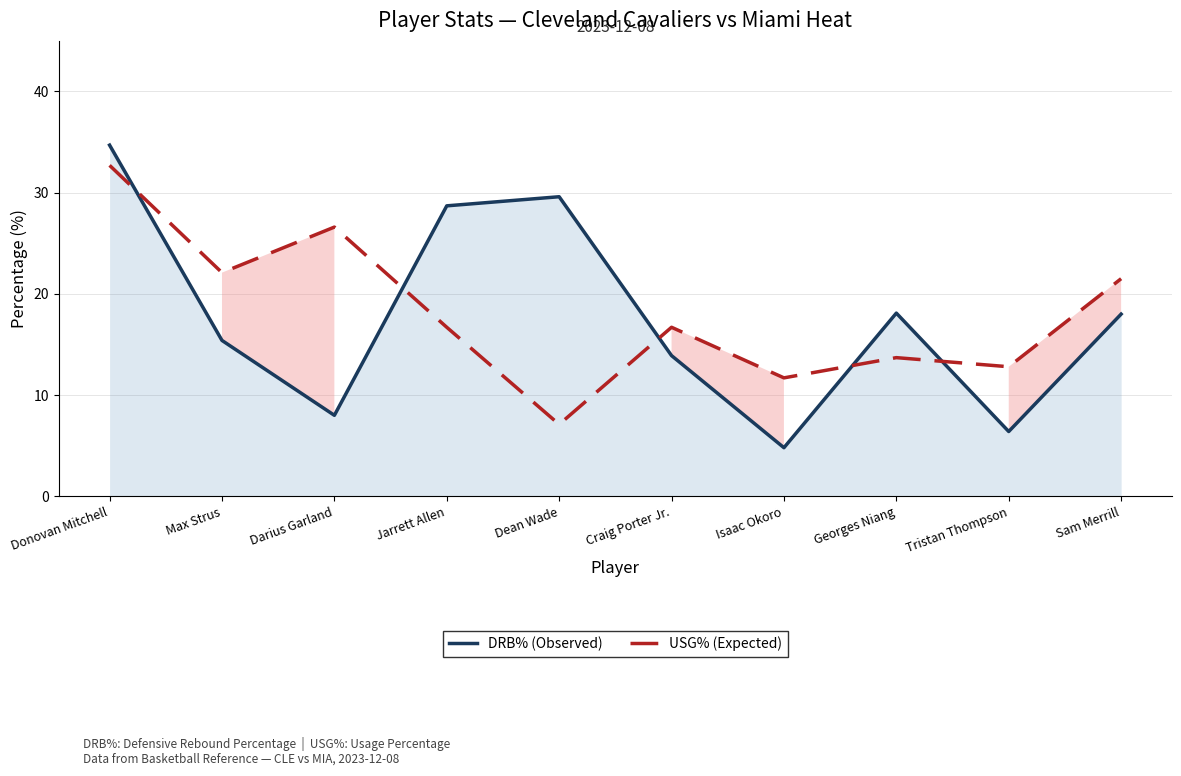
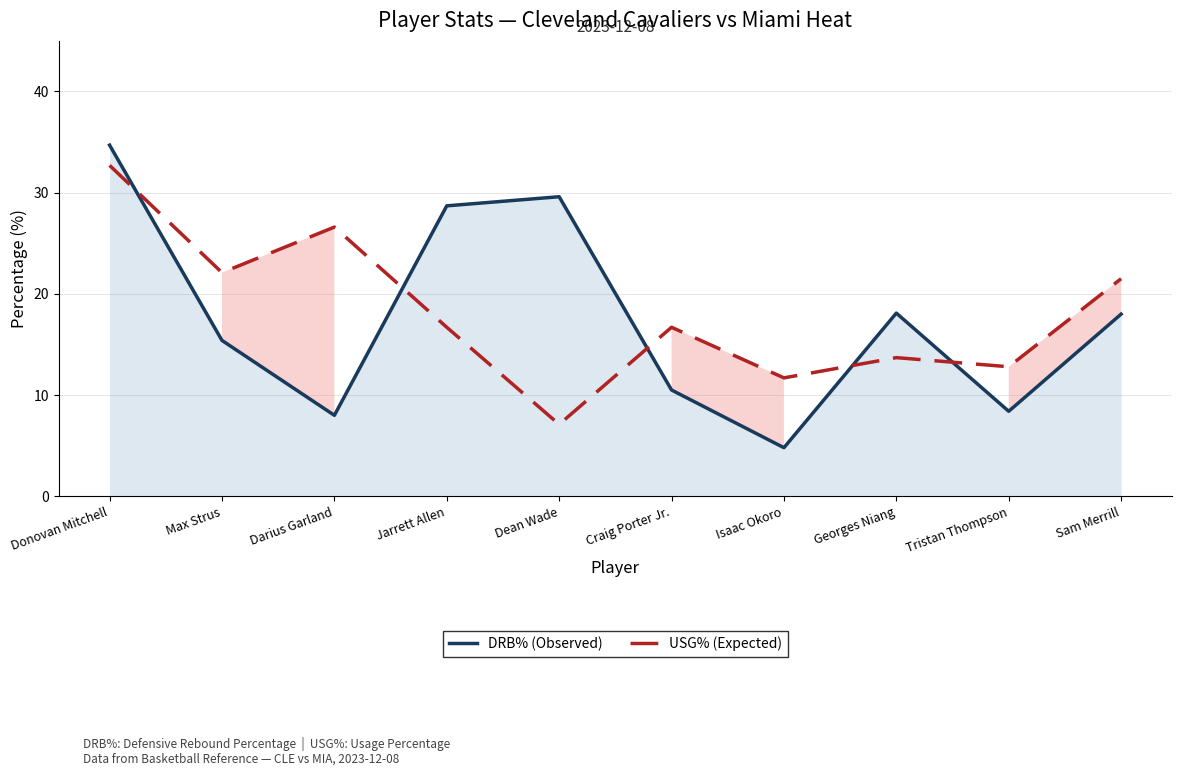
DRB% (Observed), Craig Porter Jr.: 13.9 -> 10.5
DRB% (Observed), Tristan Thompson: 6.4 -> 8.4
